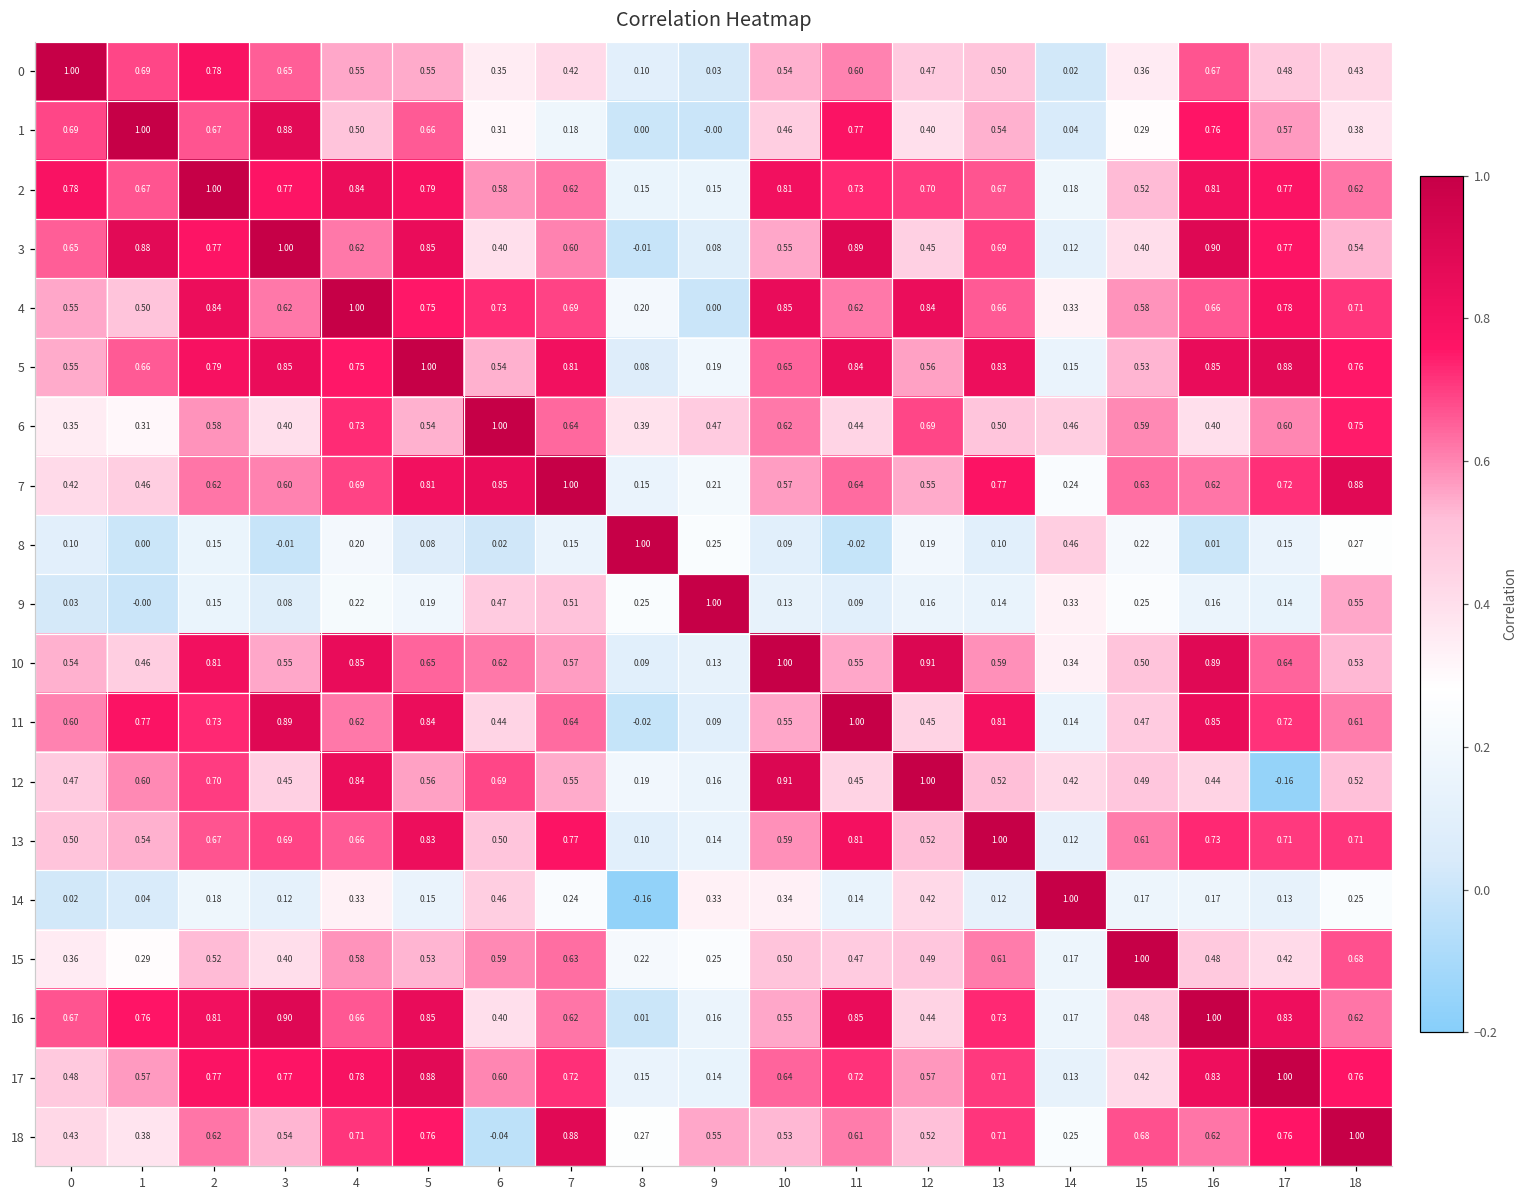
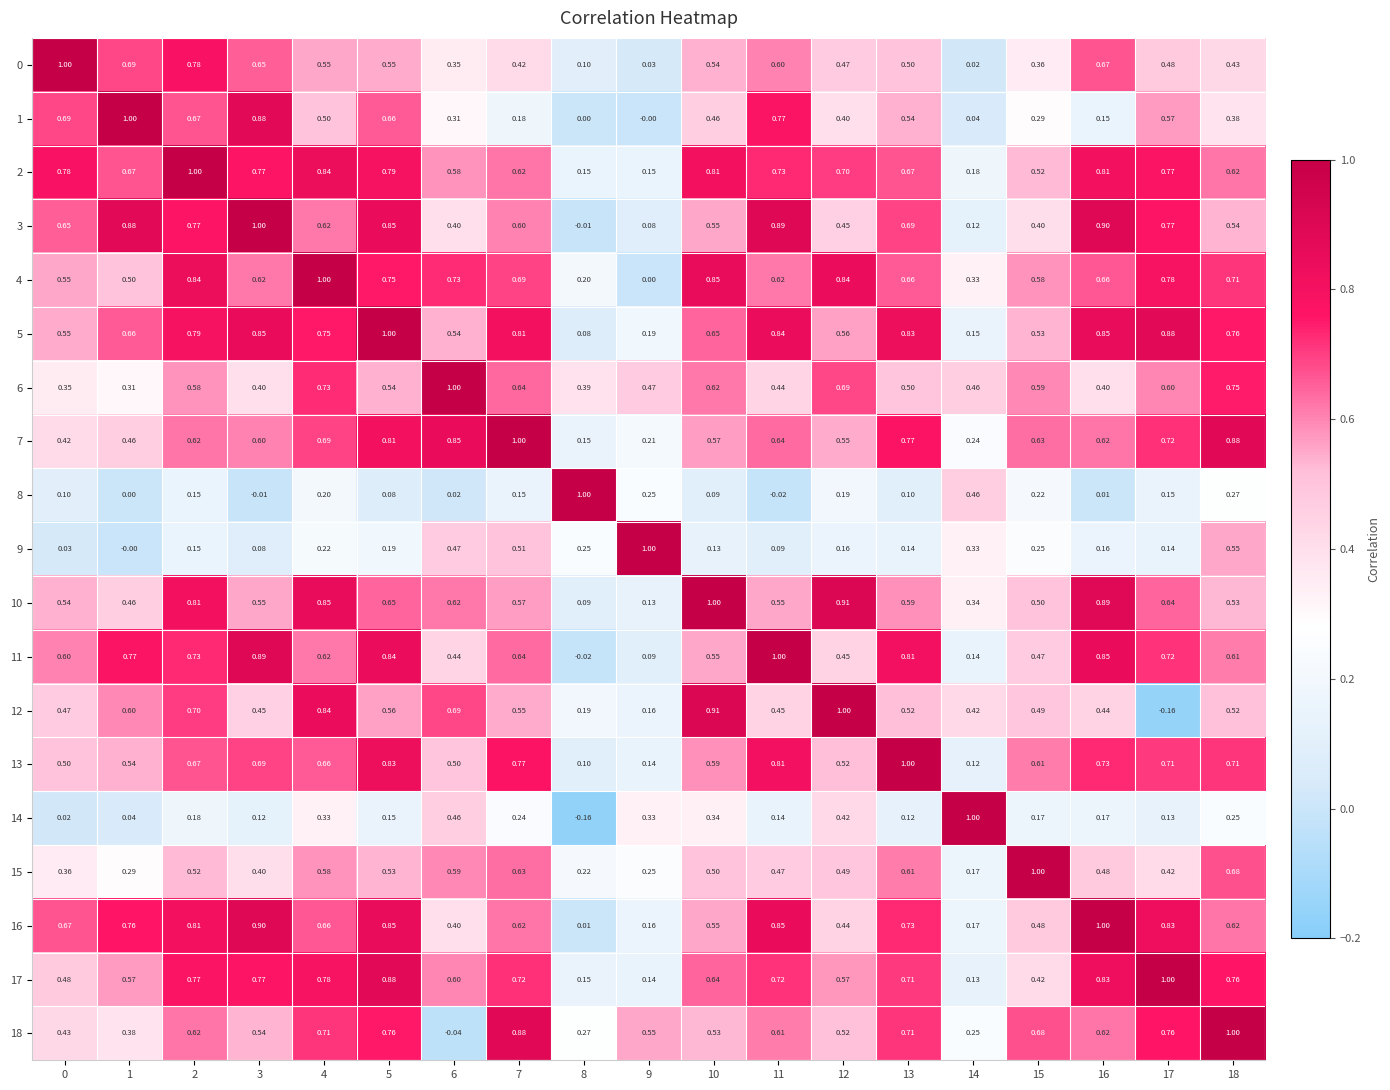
1, 16: 0.76 -> 0.15
